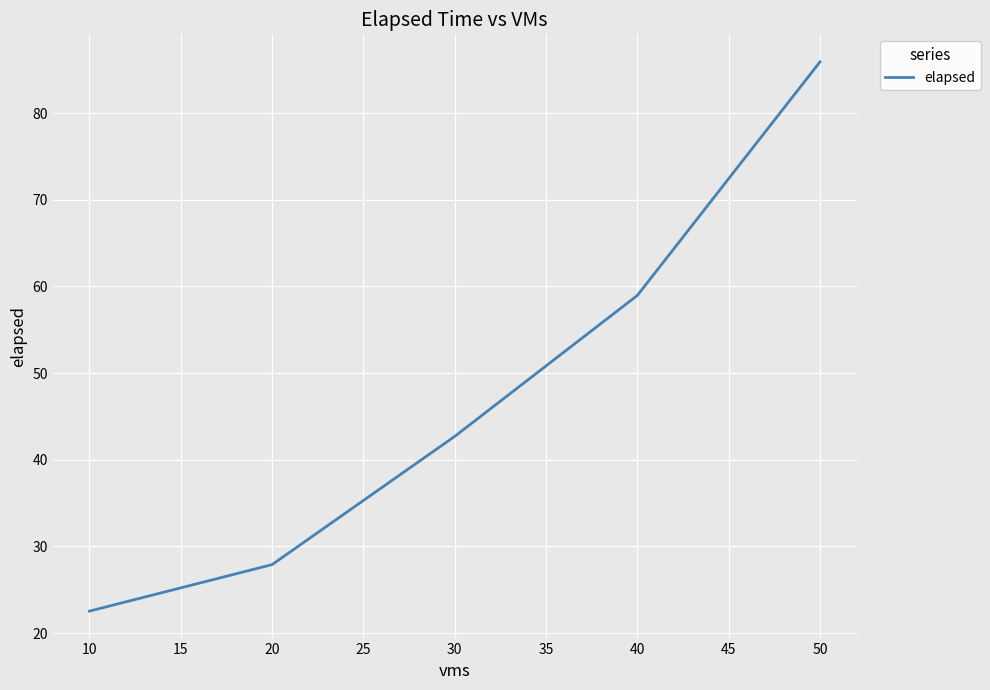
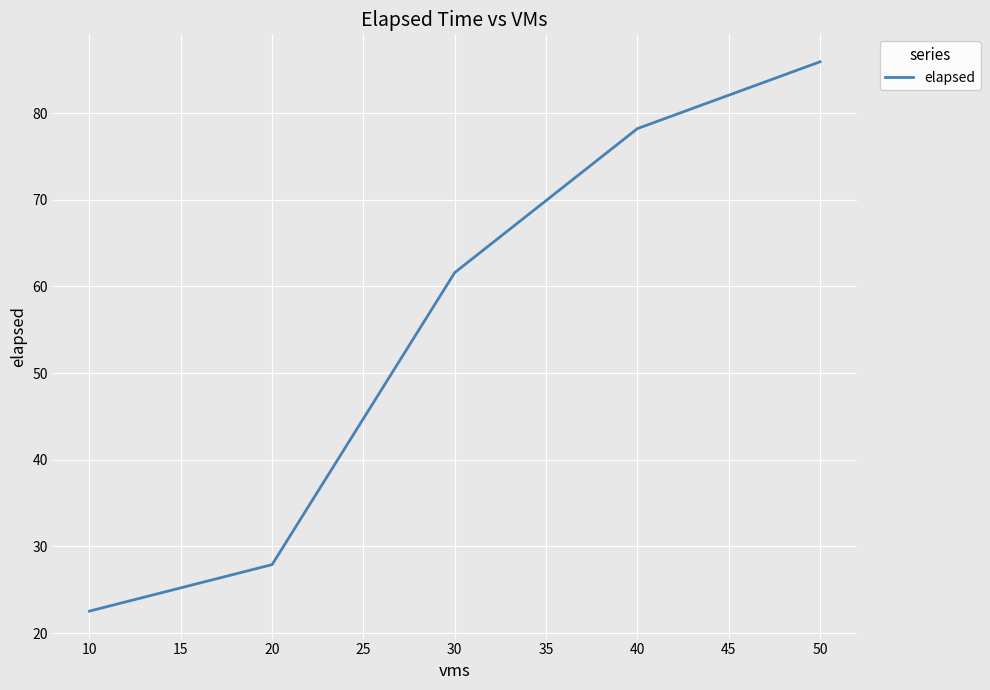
30: 43 -> 62
40: 59 -> 78
